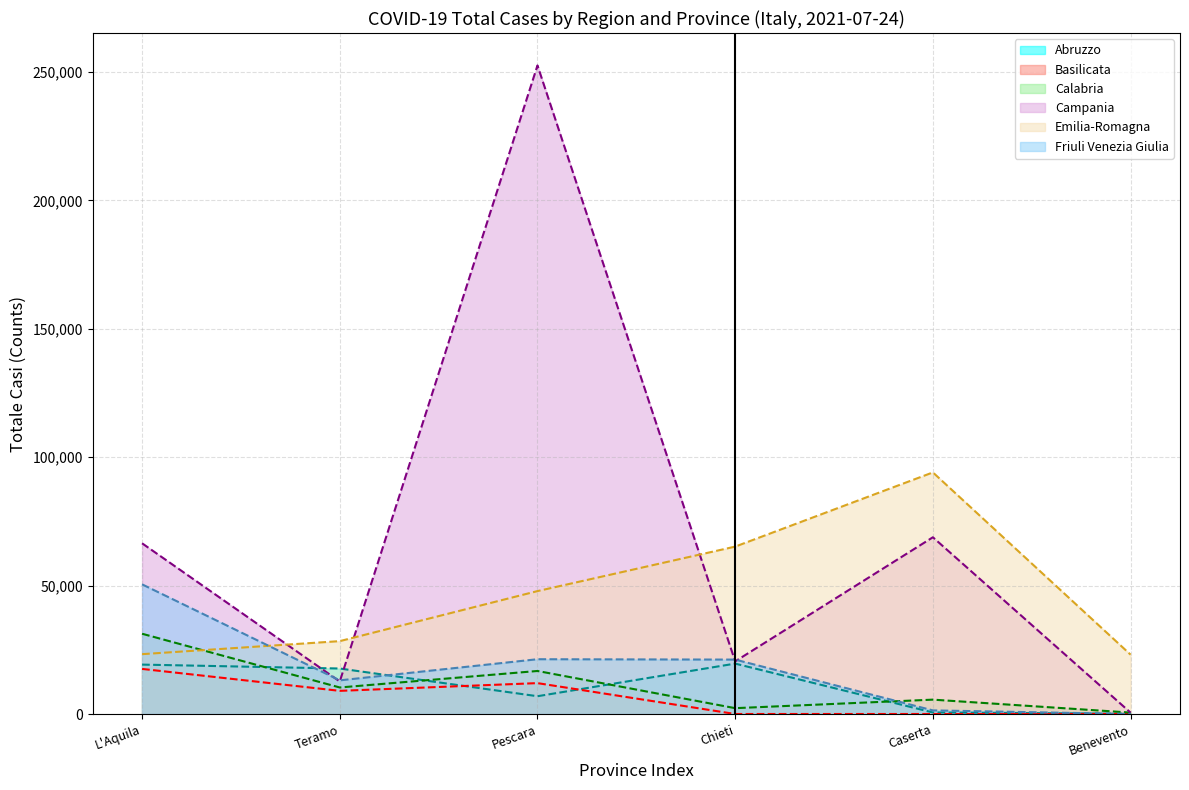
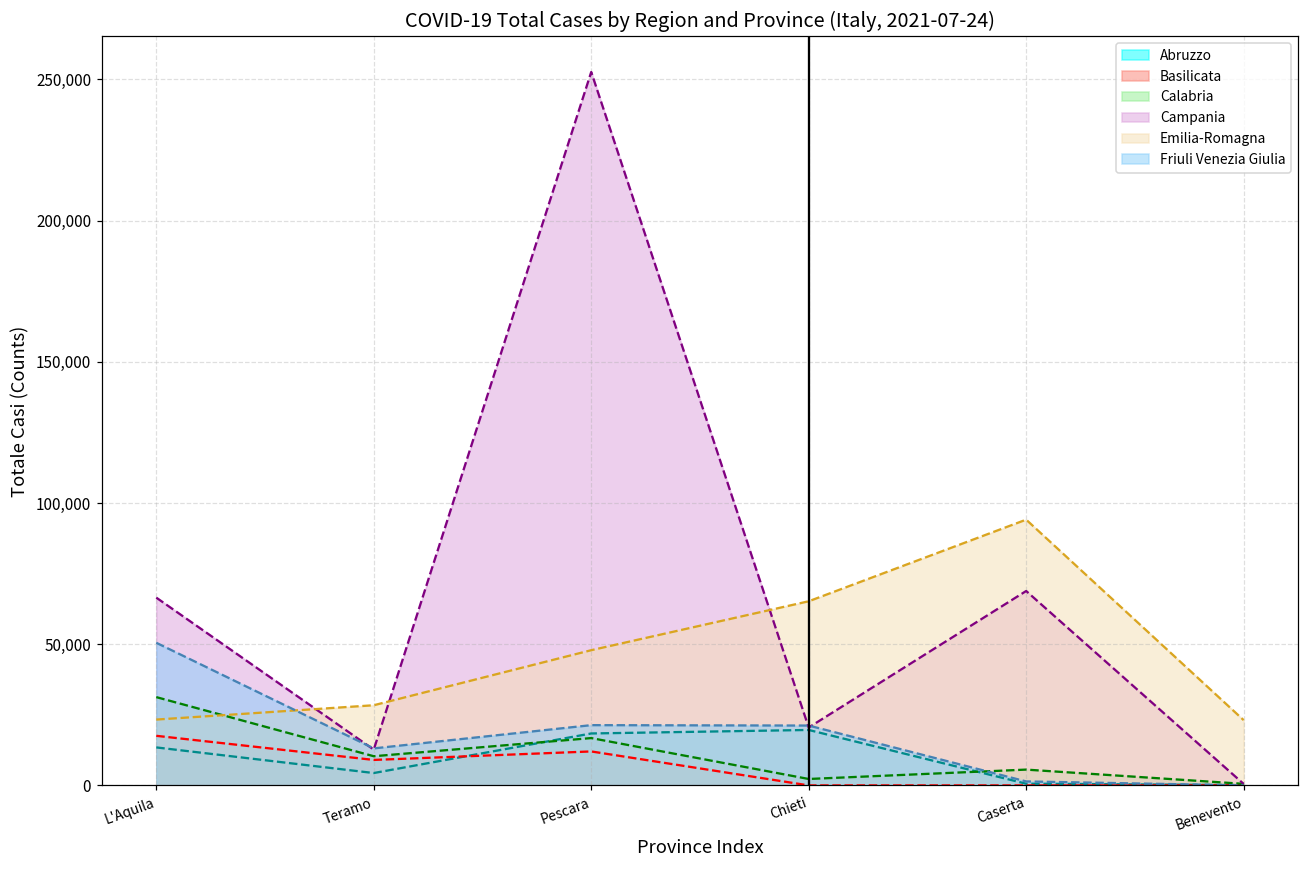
Abruzzo, L'Aquila: 19,000 -> 13,000
Abruzzo, Teramo: 18,000 -> 4,000
Abruzzo, Pescara: 7,000 -> 18,000
